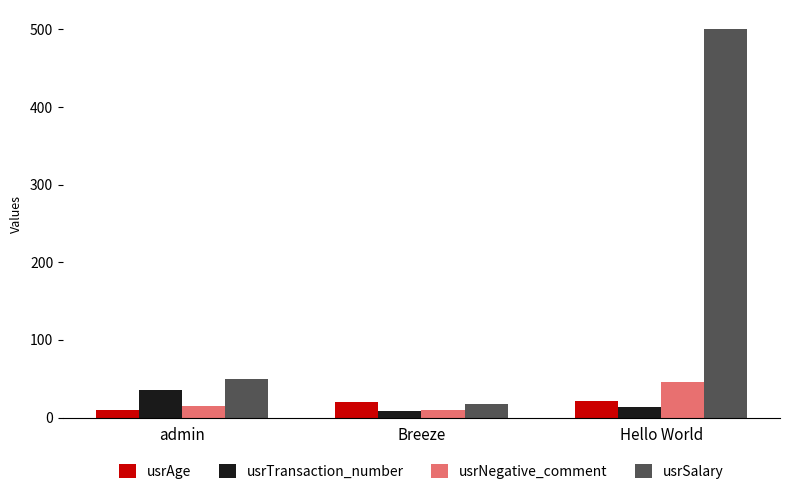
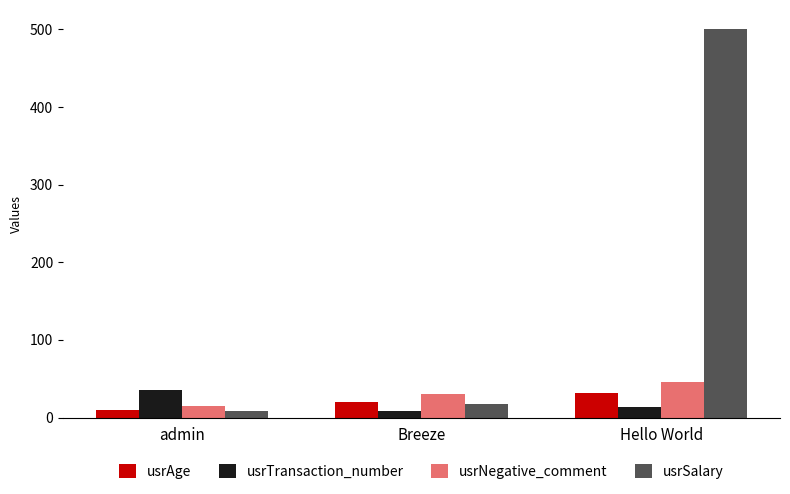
usrSalary, admin: 50 -> 10
usrNegative_comment, Breeze: 10 -> 30
usrAge, Hello World: 20 -> 30
